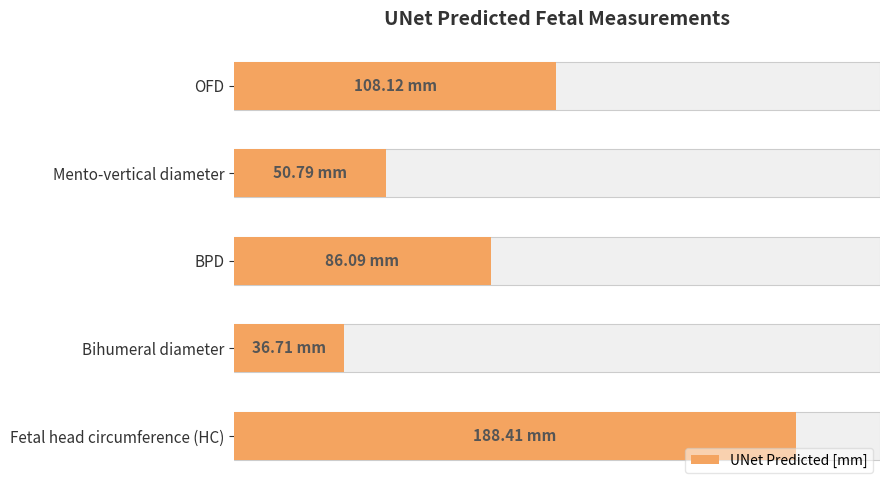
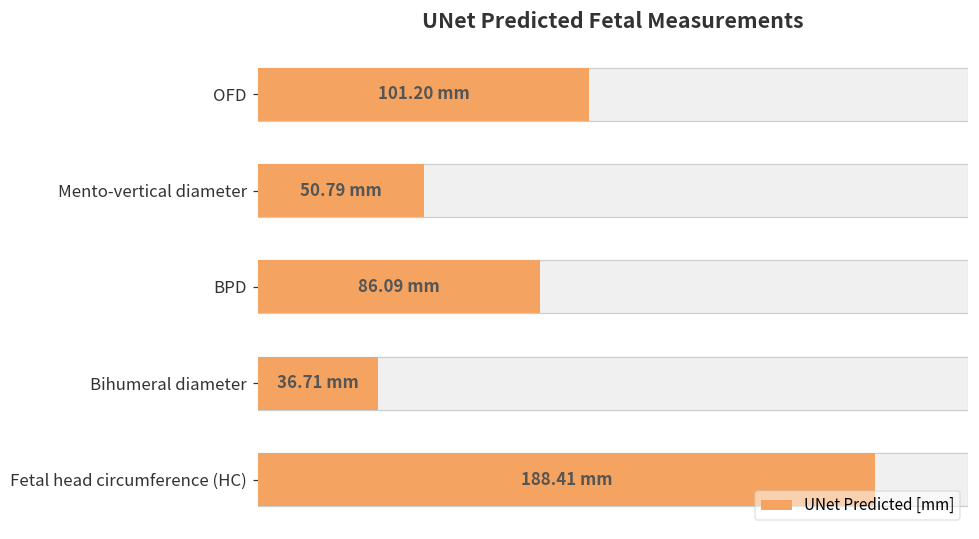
UNet Predicted [mm], OFD: 108.12 -> 101.20
